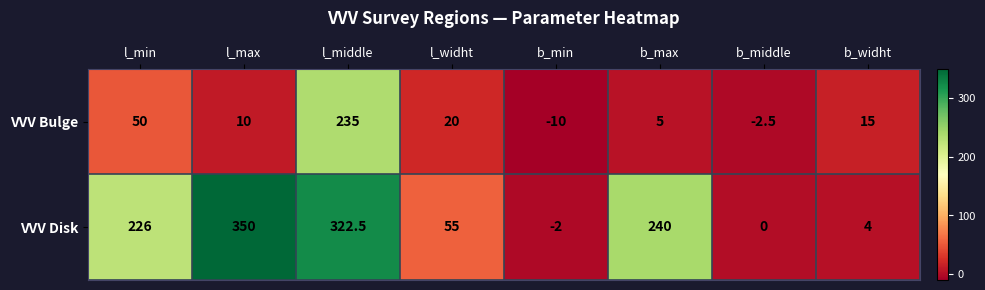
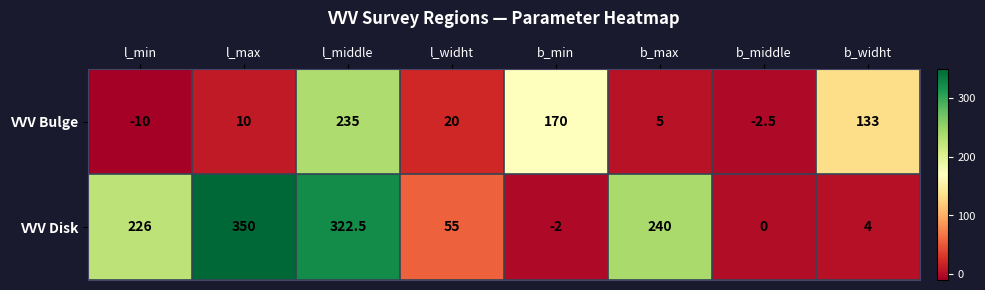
VVV Bulge, l_min: 50 -> -10
VVV Bulge, b_min: -10 -> 170
VVV Bulge, b_widht: 15 -> 133
